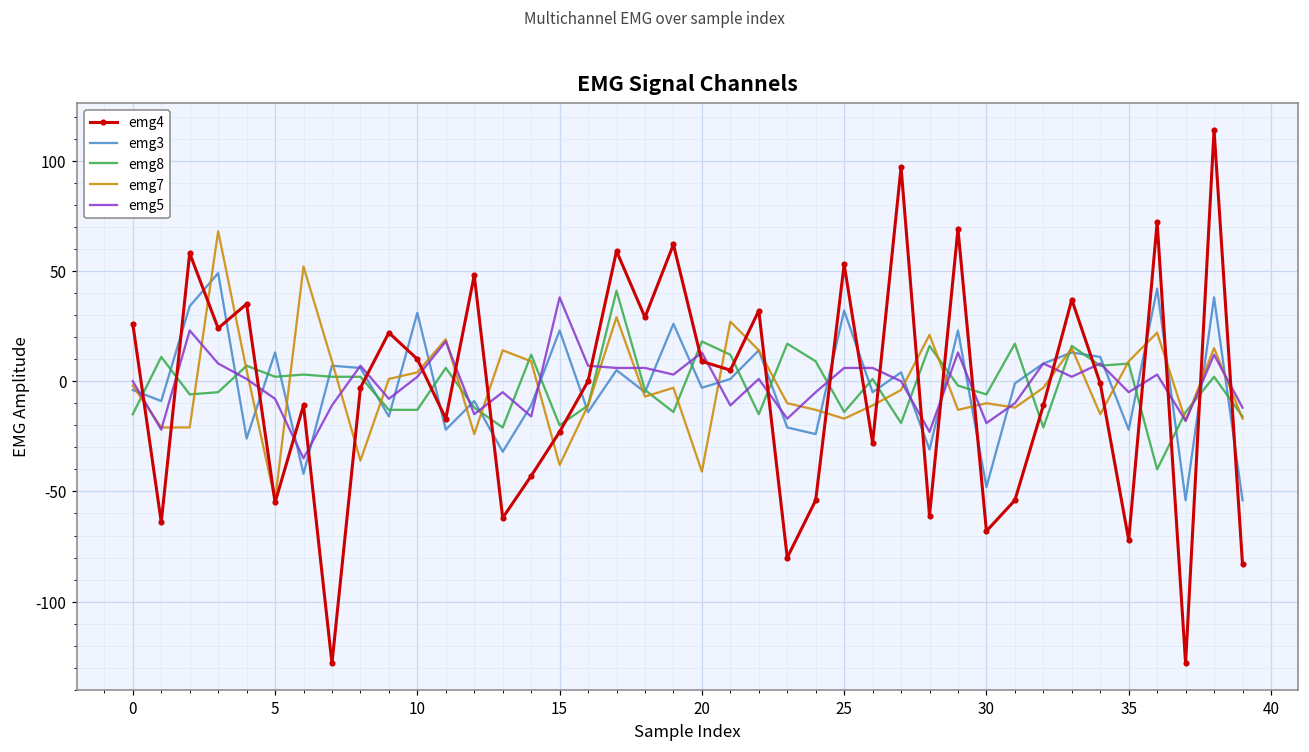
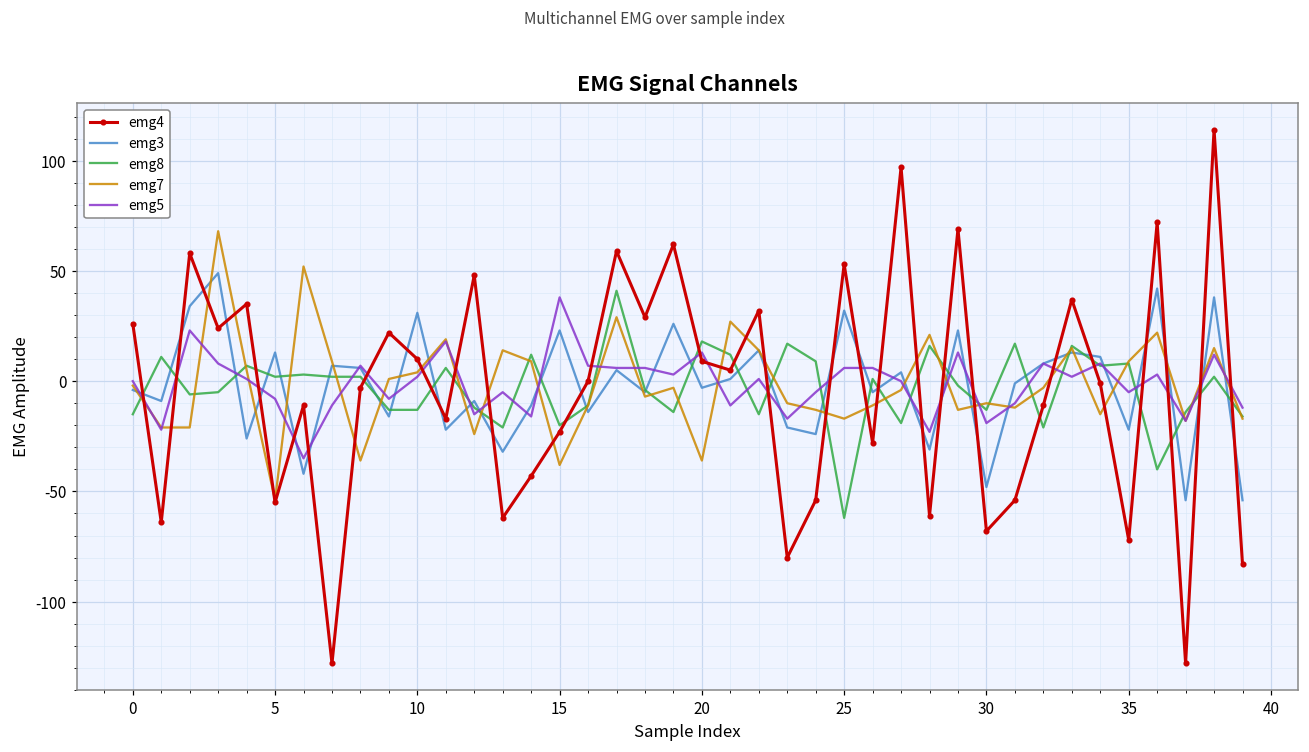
emg7, 20: -41 -> -36
emg8, 25: -14 -> -62
emg8, 30: -6 -> -13
